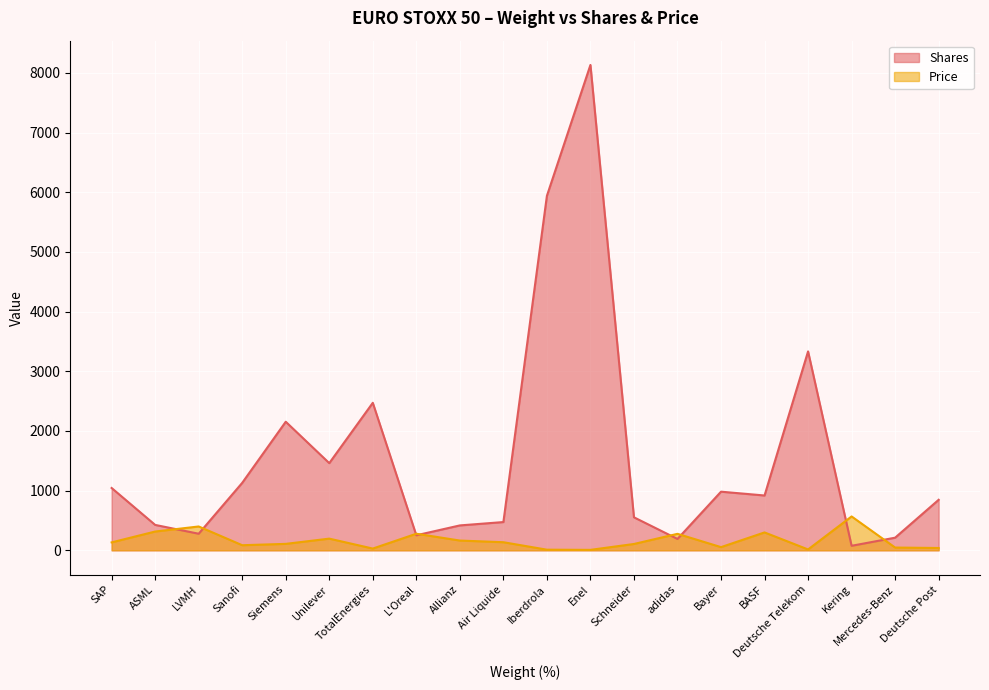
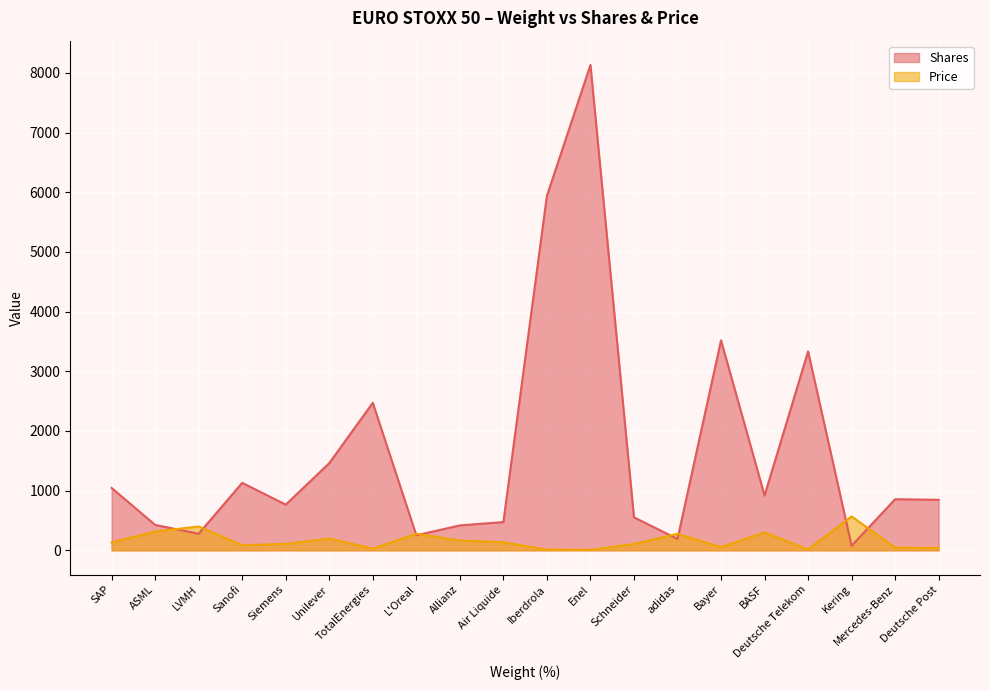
Shares, Siemens: 2200 -> 800
Shares, Bayer: 1000 -> 3500
Shares, Mercedes-Benz: 200 -> 900
